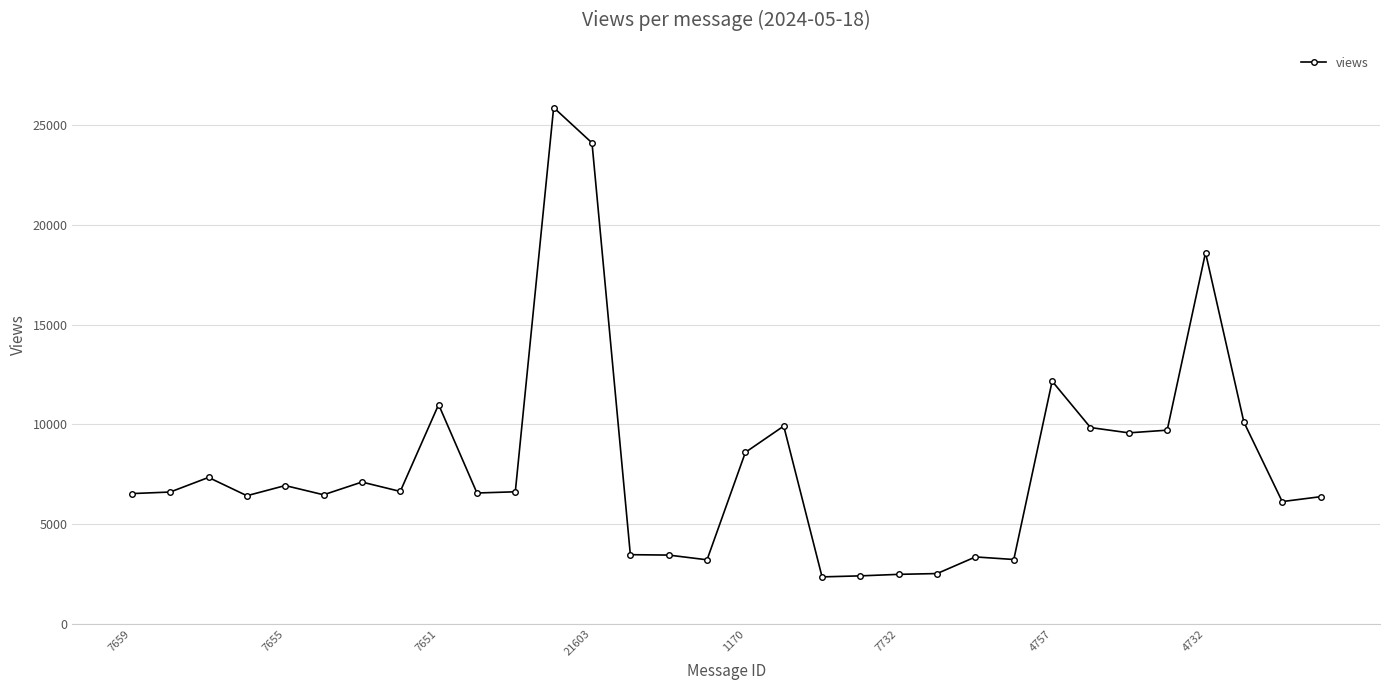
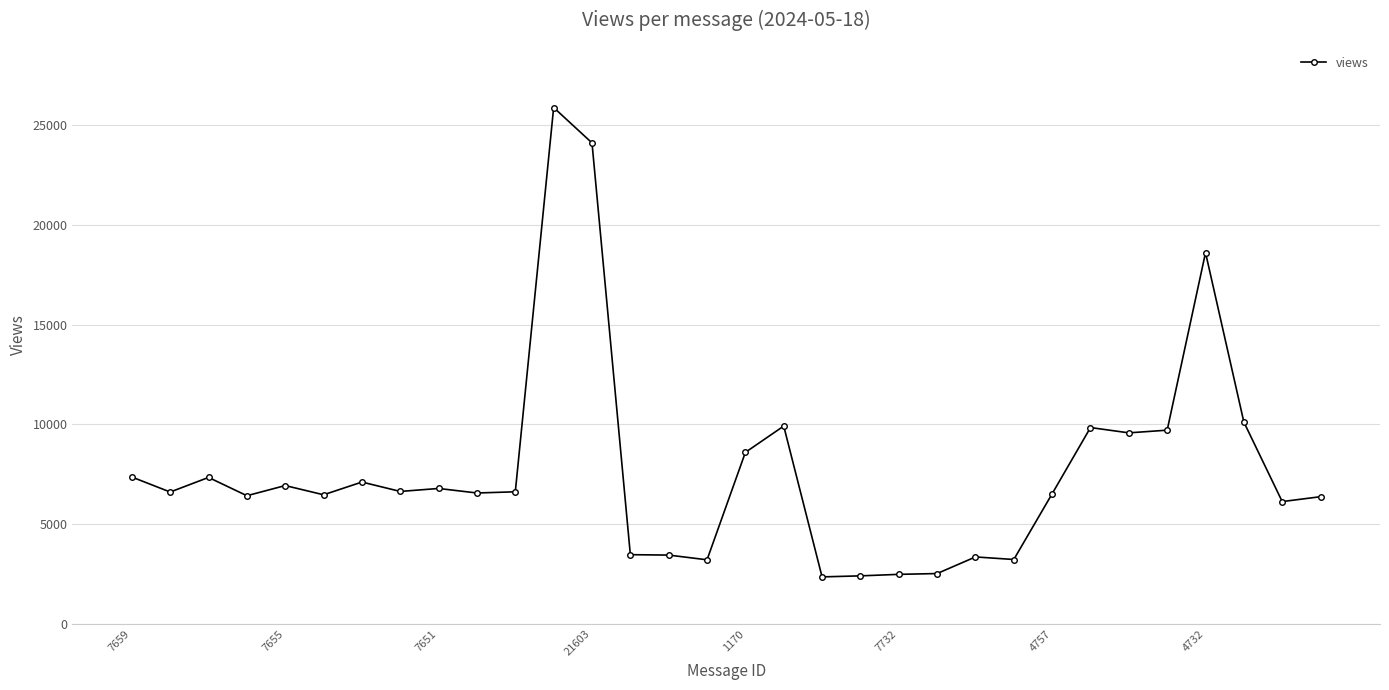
7659: 6500 -> 7400
7651: 11000 -> 6800
4757: 12200 -> 6500
